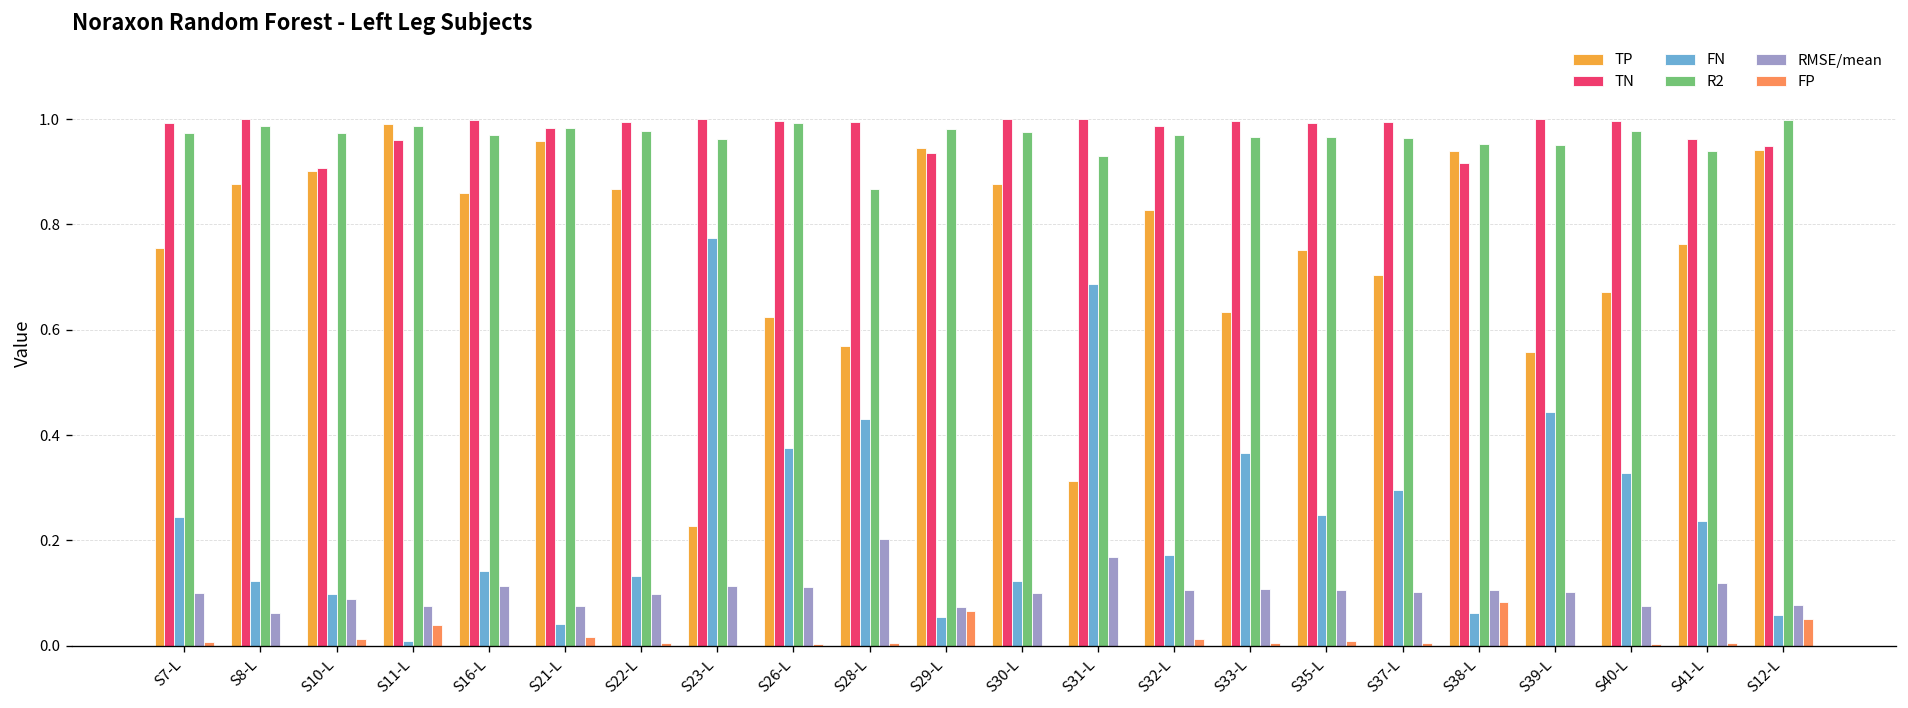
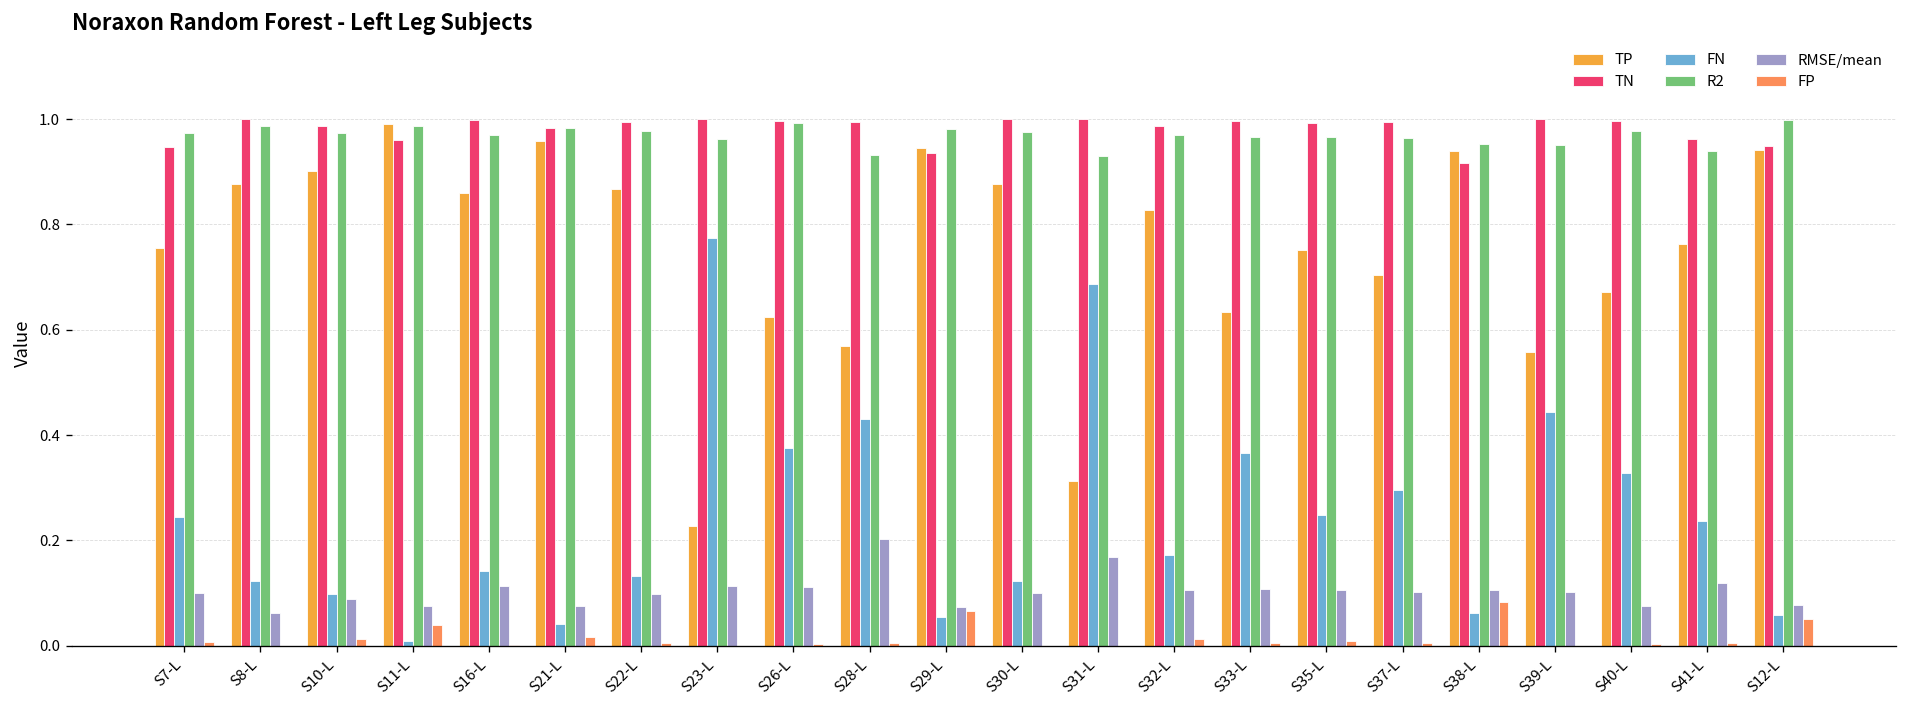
TN, S7-L: 0.99 -> 0.95
TN, S10-L: 0.91 -> 0.99
R2, S28-L: 0.87 -> 0.93
